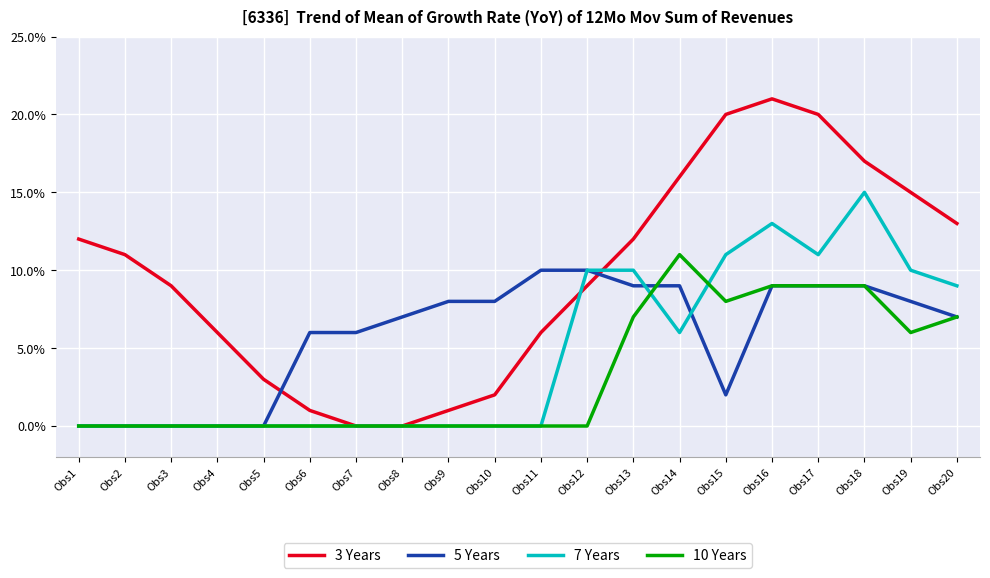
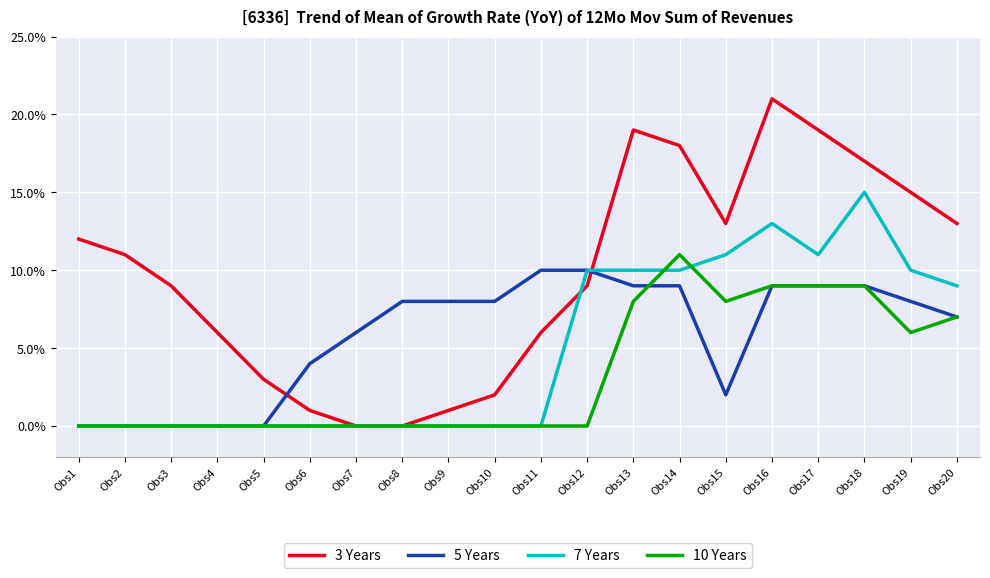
5 Years, Obs6: 6% -> 4%
5 Years, Obs8: 7% -> 8%
3 Years, Obs13: 12% -> 19%
10 Years, Obs13: 7% -> 8%
3 Years, Obs14: 16% -> 18%
7 Years, Obs14: 6% -> 10%
3 Years, Obs15: 20% -> 13%
3 Years, Obs17: 20% -> 19%
